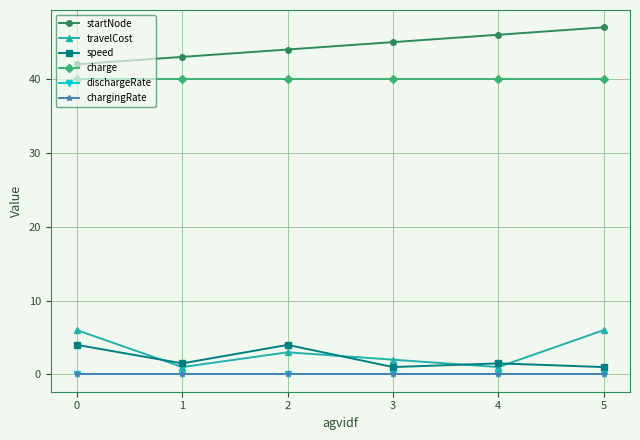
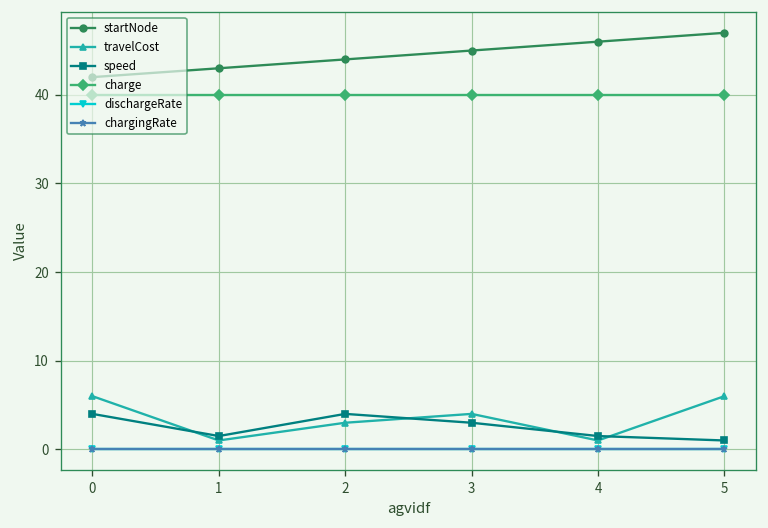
travelCost, 3: 2 -> 4
speed, 3: 1 -> 3
